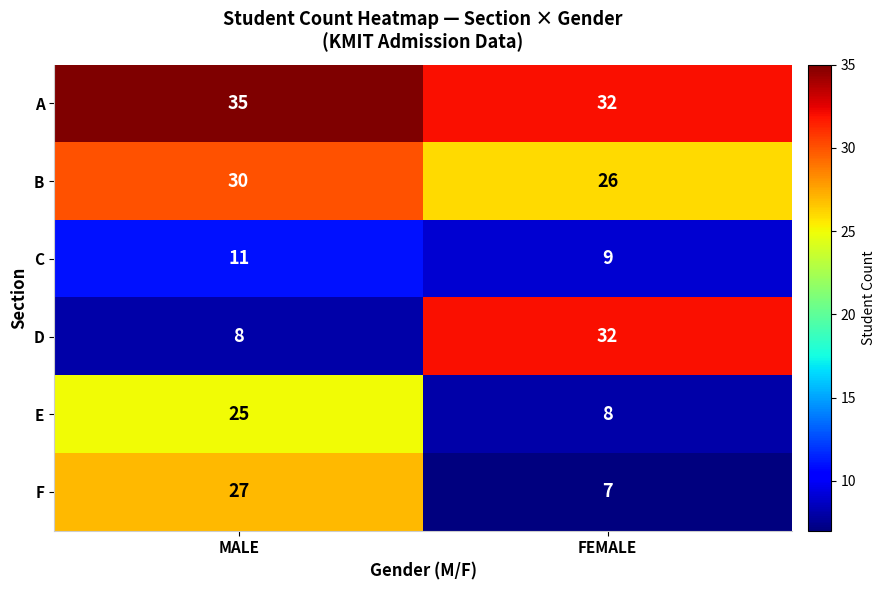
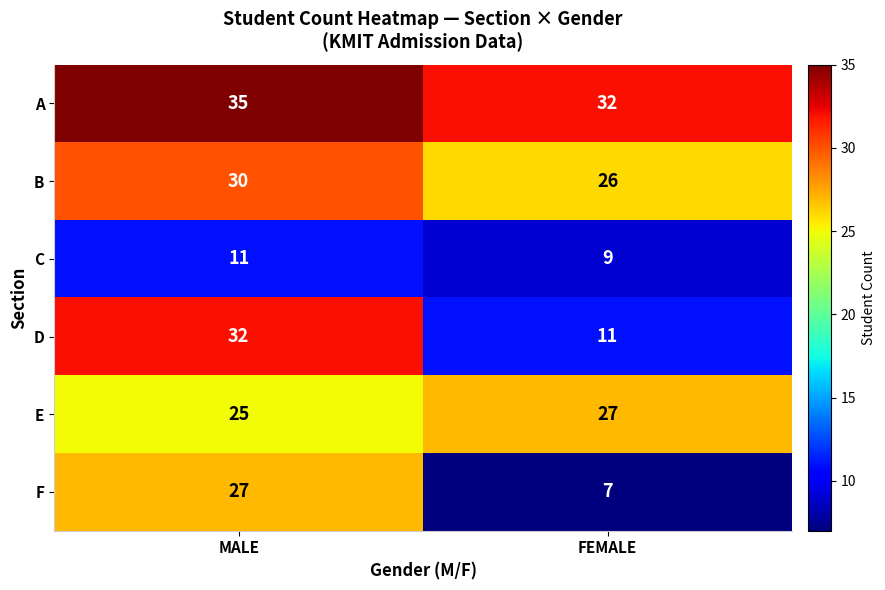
D, MALE: 8 -> 32
D, FEMALE: 32 -> 11
E, FEMALE: 8 -> 27
